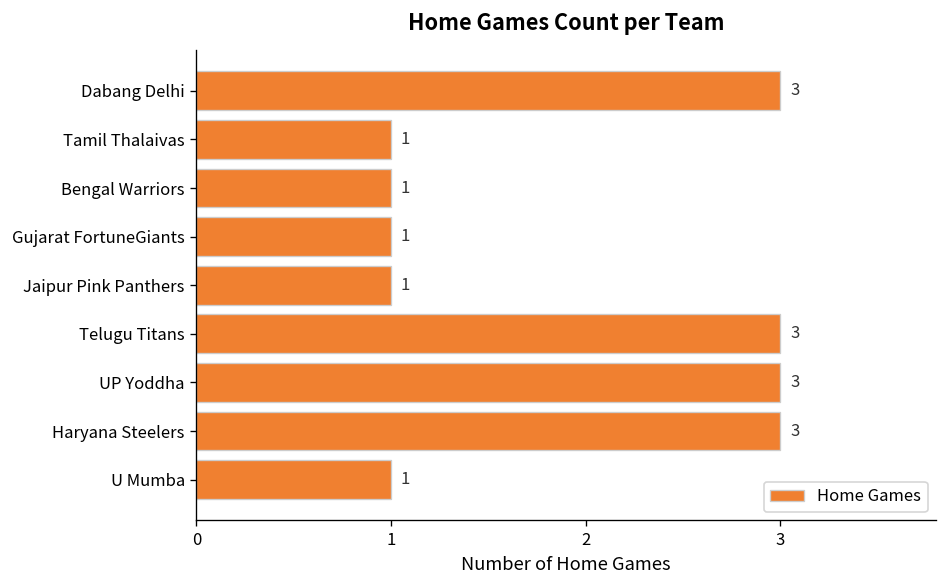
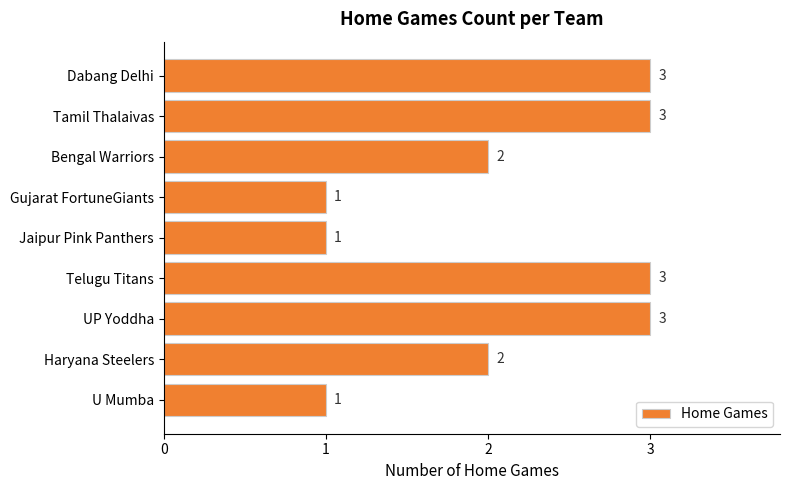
Tamil Thalaivas: 1 -> 3
Bengal Warriors: 1 -> 2
Haryana Steelers: 3 -> 2
